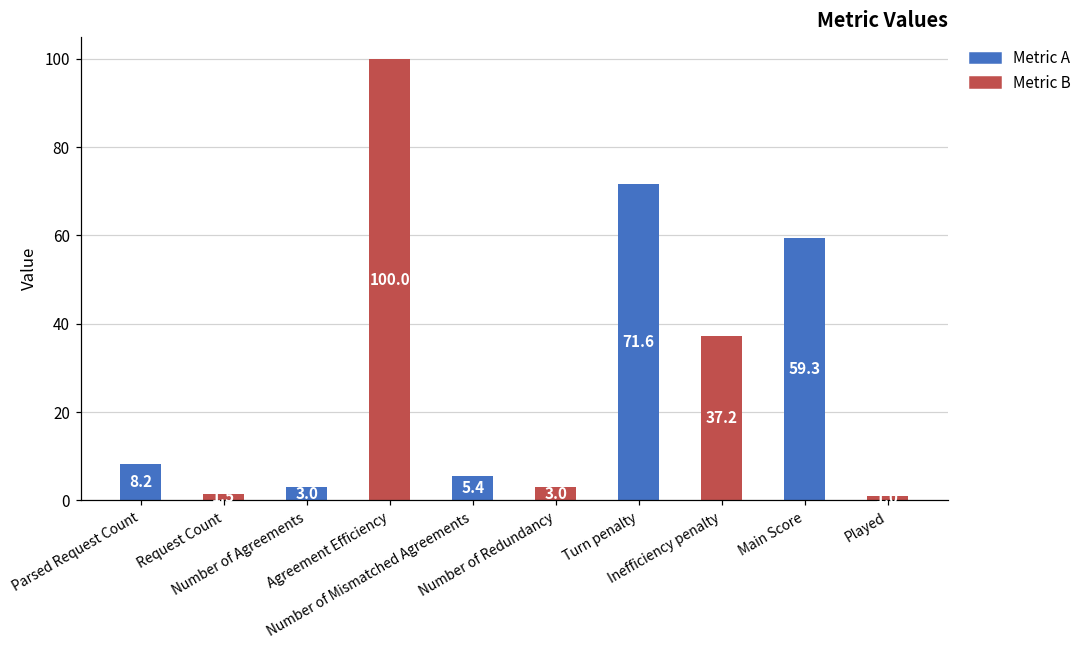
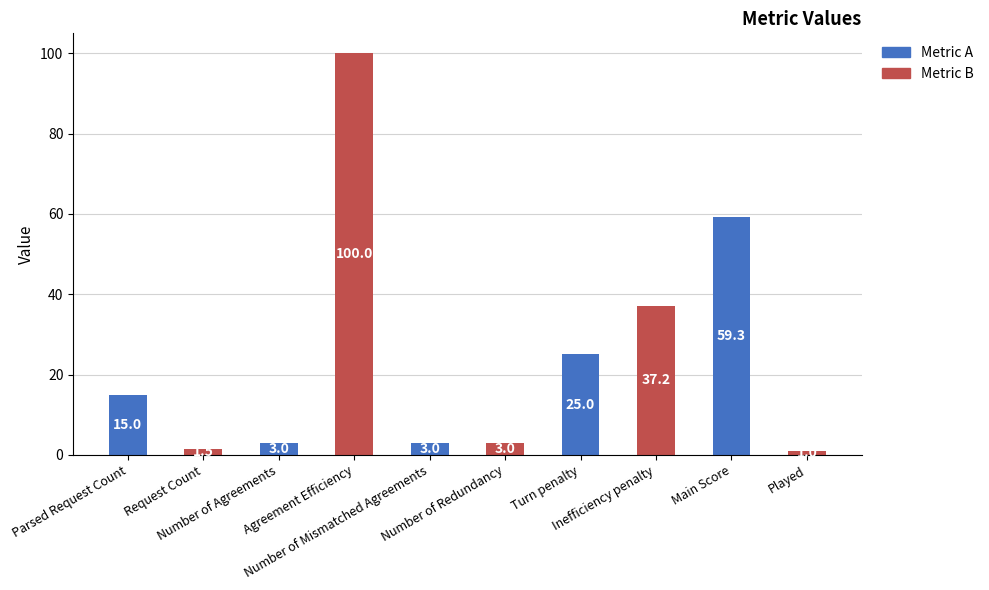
Parsed Request Count: 8.2 -> 15.0
Number of Mismatched Agreements: 5.4 -> 3.0
Turn penalty: 71.6 -> 25.0
